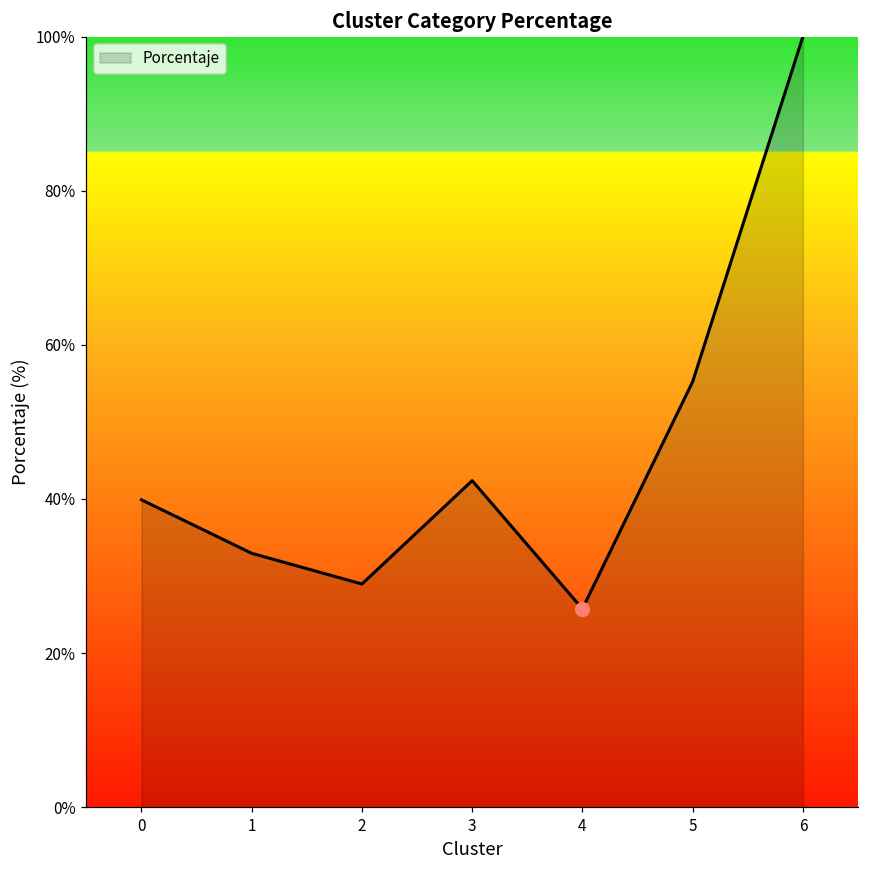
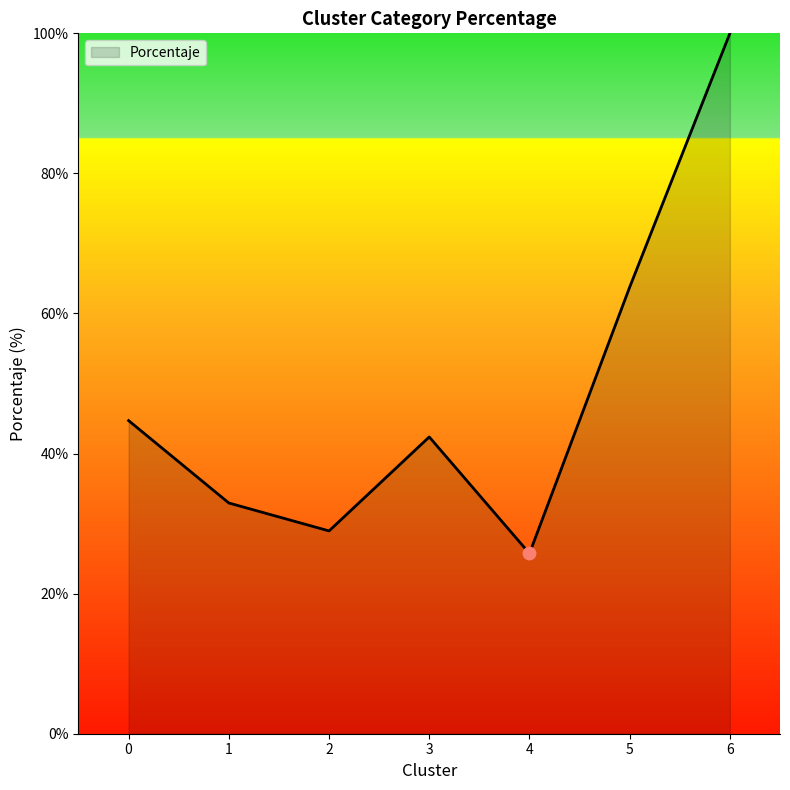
Porcentaje, 0: 40% -> 45%
Porcentaje, 5: 55% -> 64%
